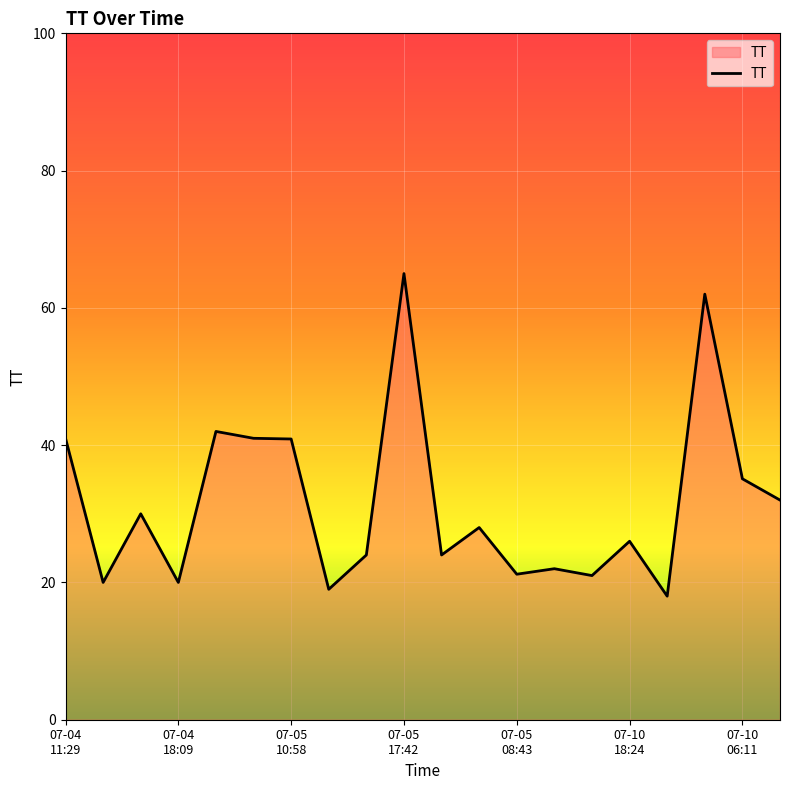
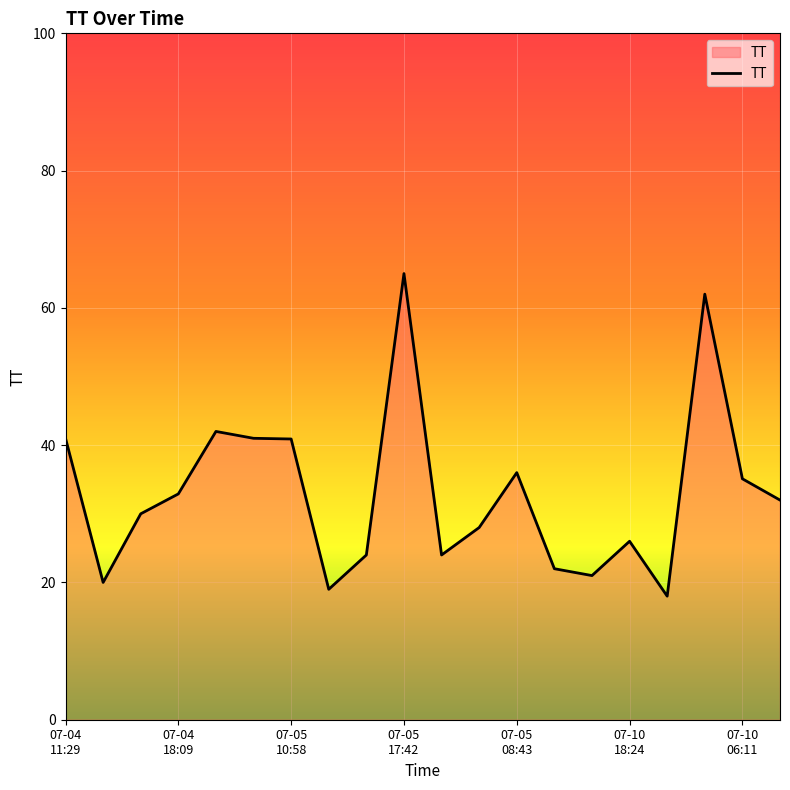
07-04 18:09: 20 -> 33
07-05 08:43: 21 -> 36
